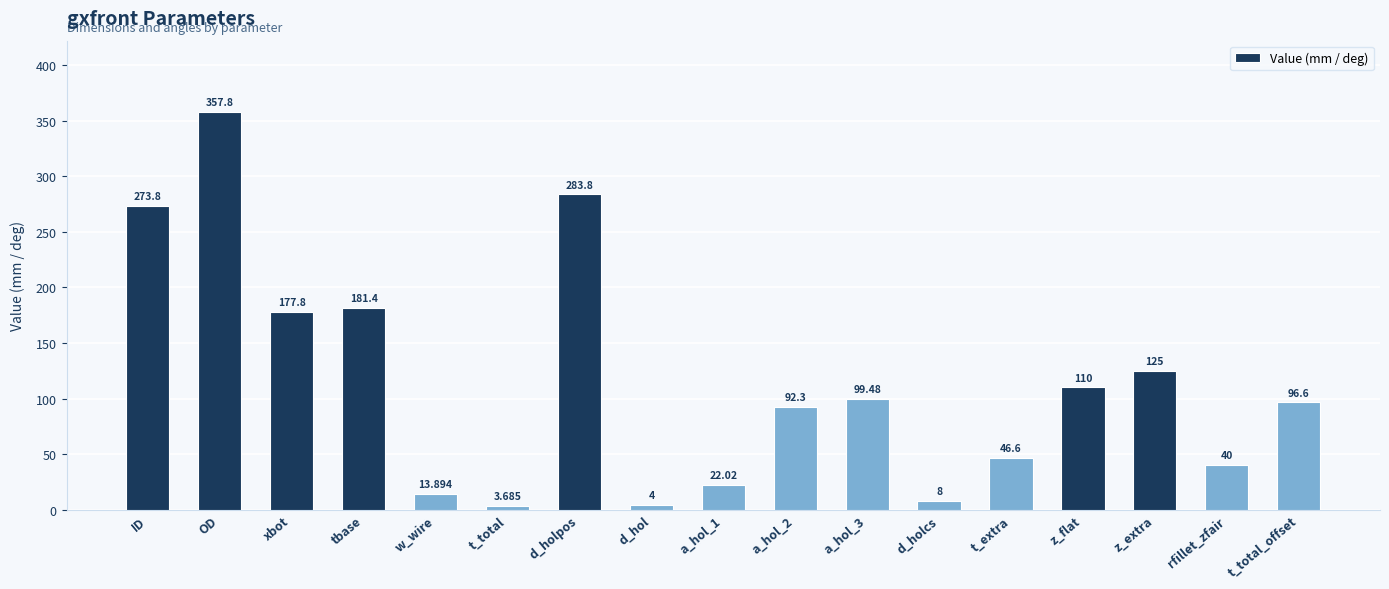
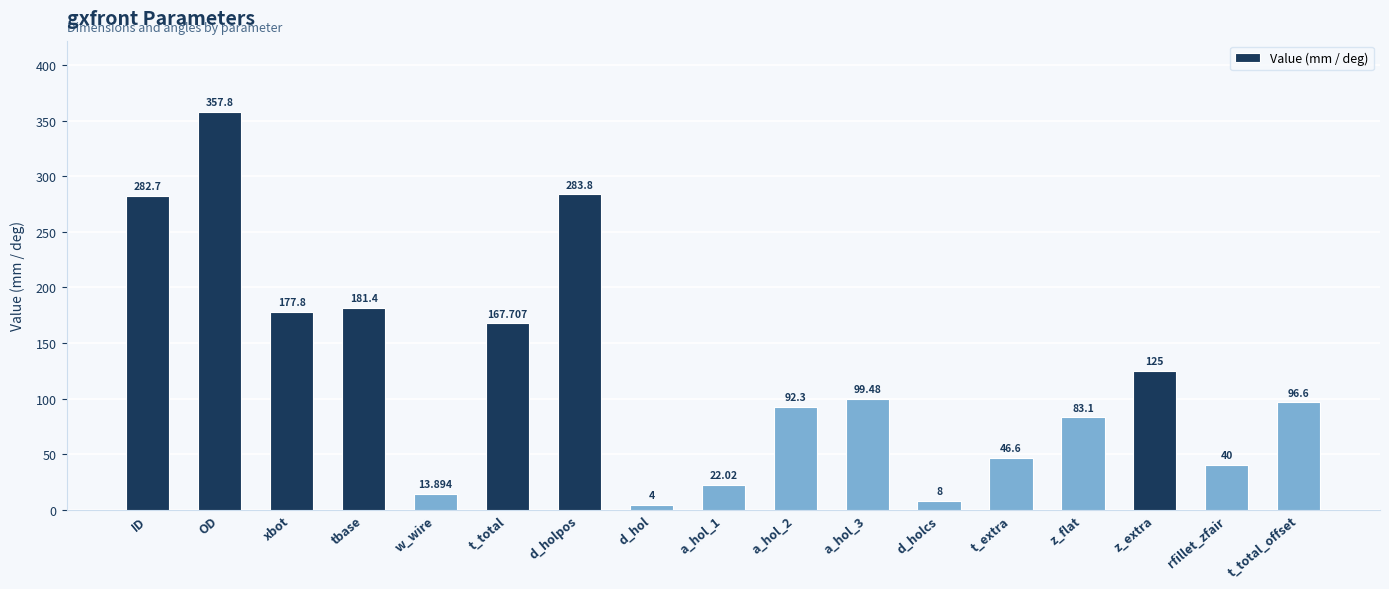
ID: 273.8 -> 282.7
t_total: 3.685 -> 167.707
z_flat: 110 -> 83.1
